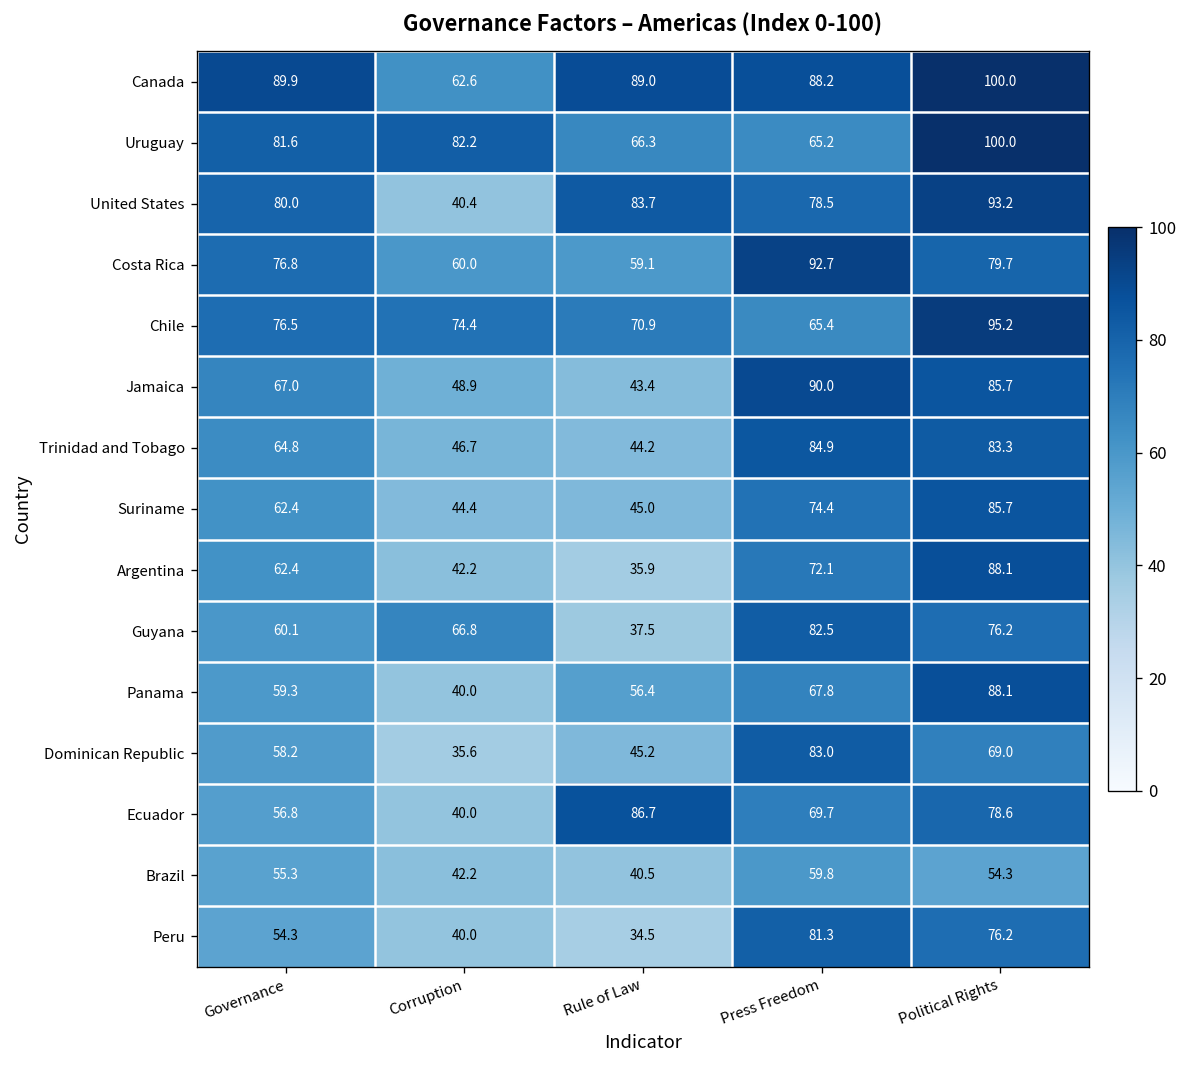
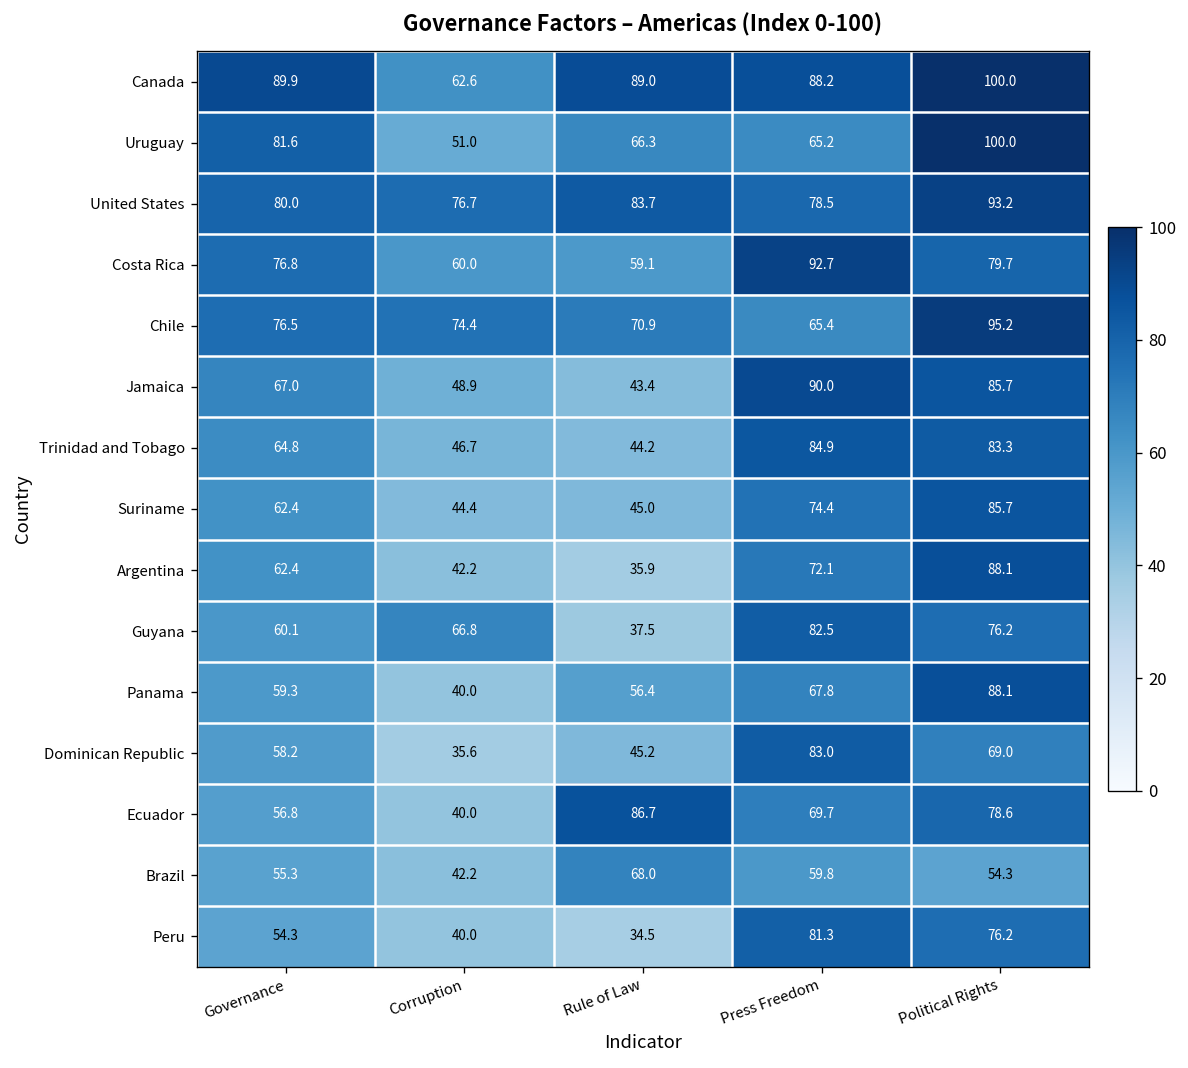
Uruguay, Corruption: 82.2 -> 51.0
United States, Corruption: 40.4 -> 76.7
Brazil, Rule of Law: 40.5 -> 68.0
